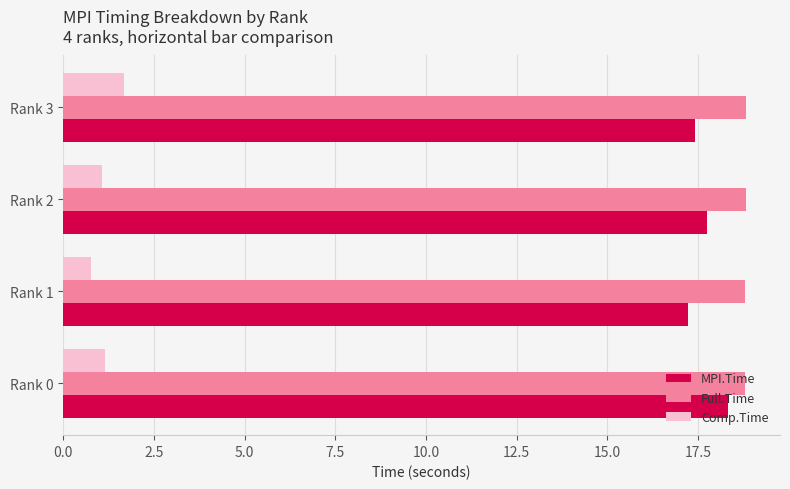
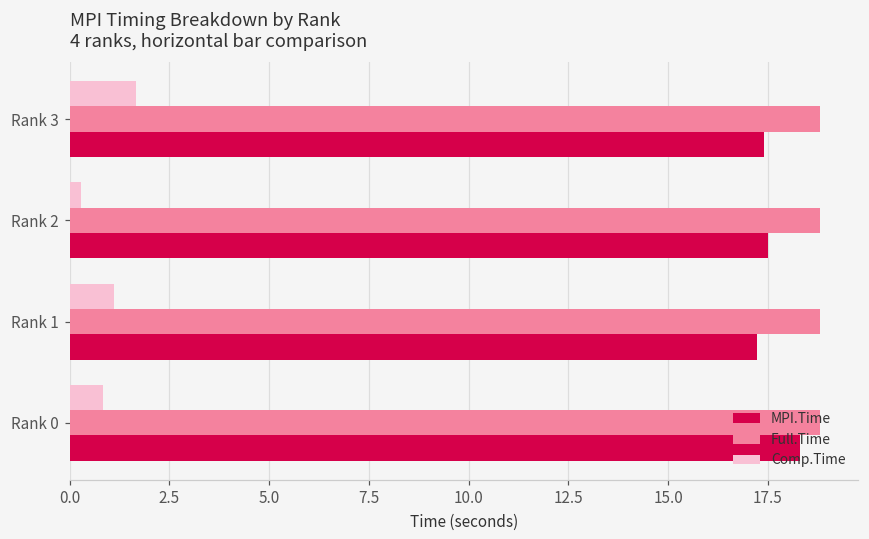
Comp.Time, Rank 2: 1.1 -> 0.3
MPI.Time, Rank 2: 17.7 -> 17.5
Comp.Time, Rank 1: 0.8 -> 1.1
Comp.Time, Rank 0: 1.1 -> 0.8
